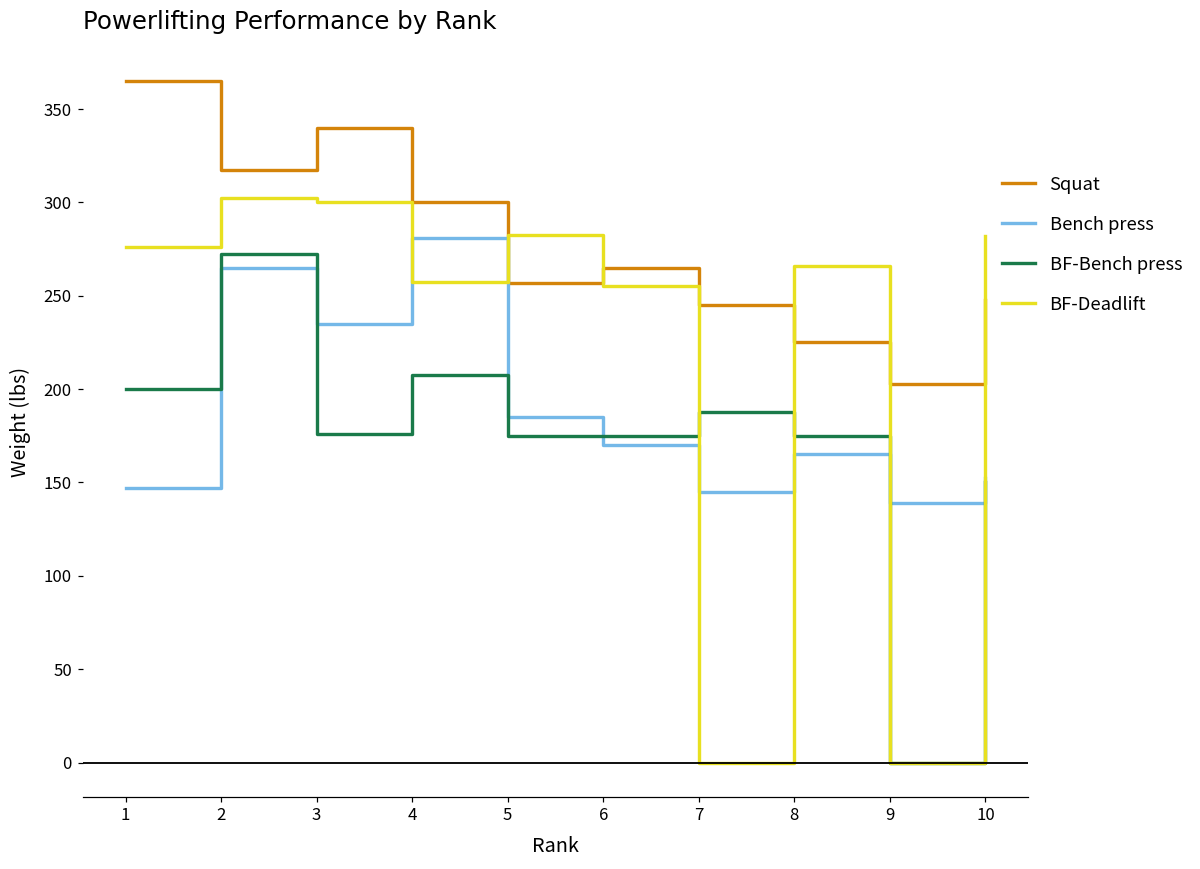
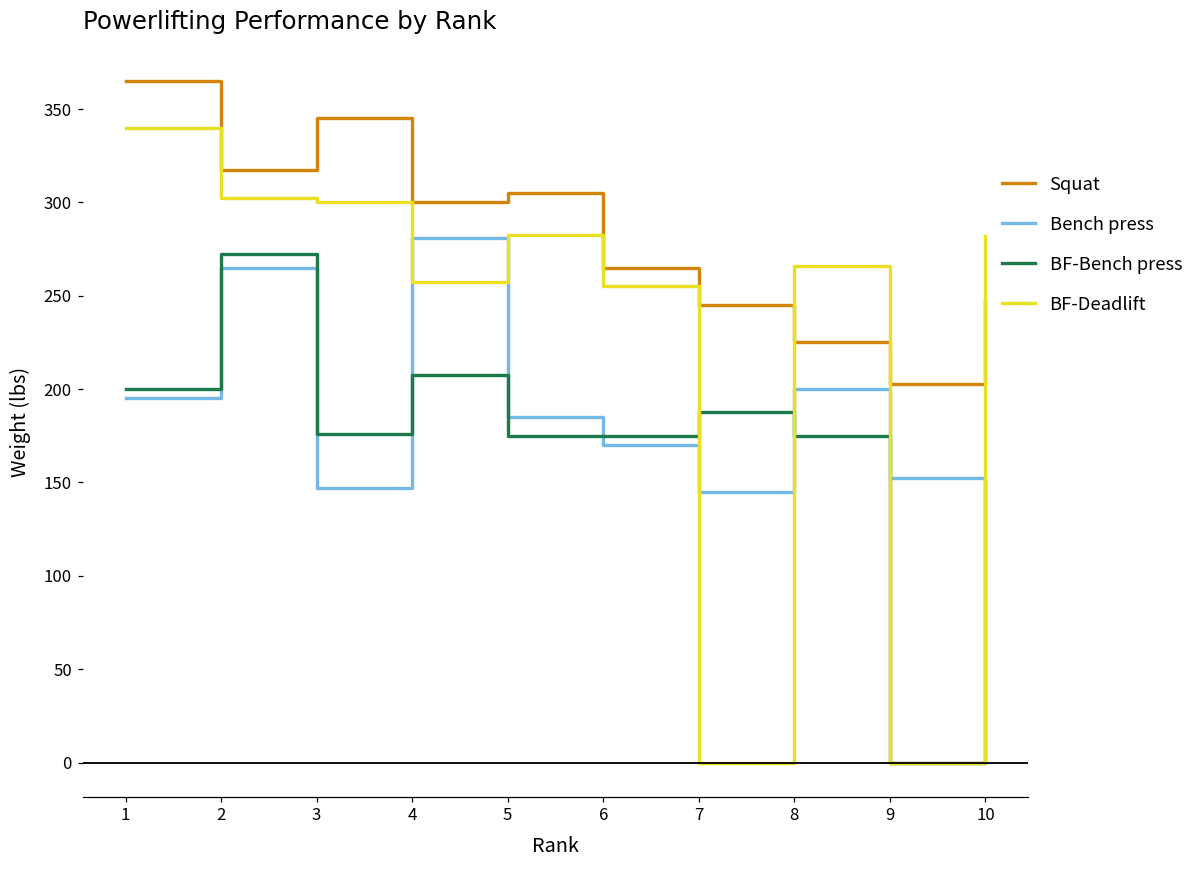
Bench press, 1: 147 -> 195
BF-Deadlift, 1: 276 -> 340
Squat, 3: 340 -> 345
Bench press, 3: 235 -> 147
Squat, 5: 257 -> 305
Bench press, 8: 165 -> 200
Bench press, 9: 139 -> 153
